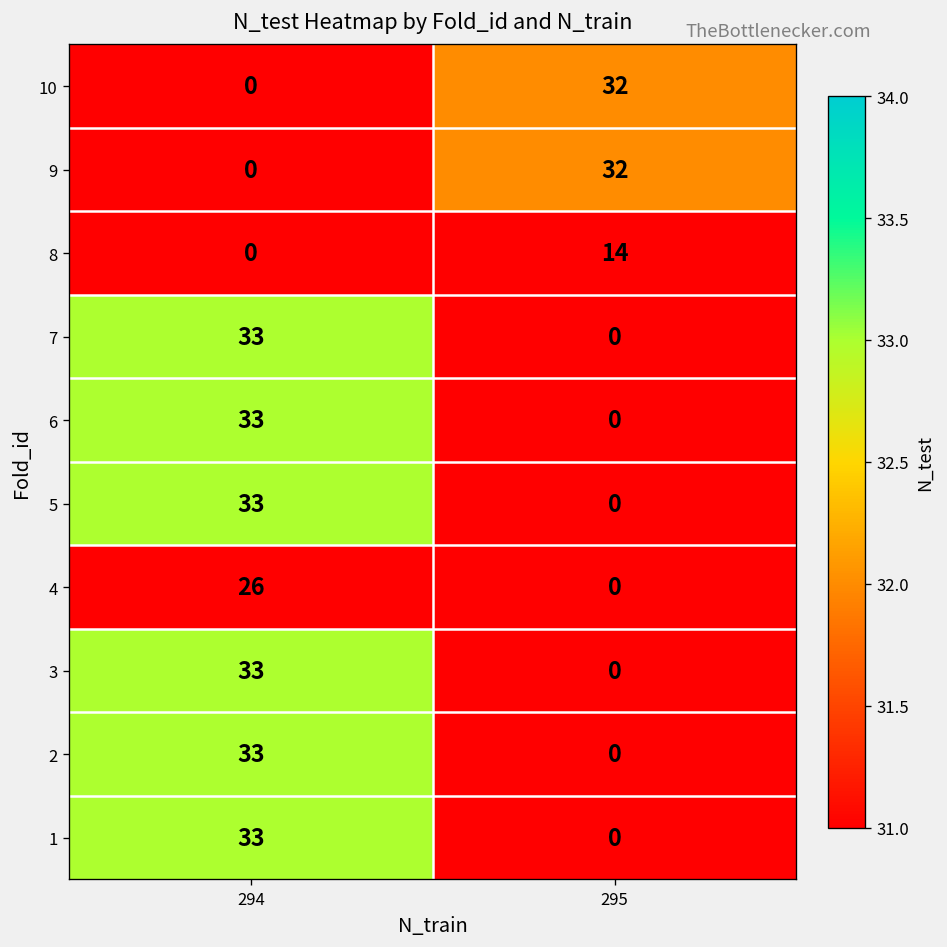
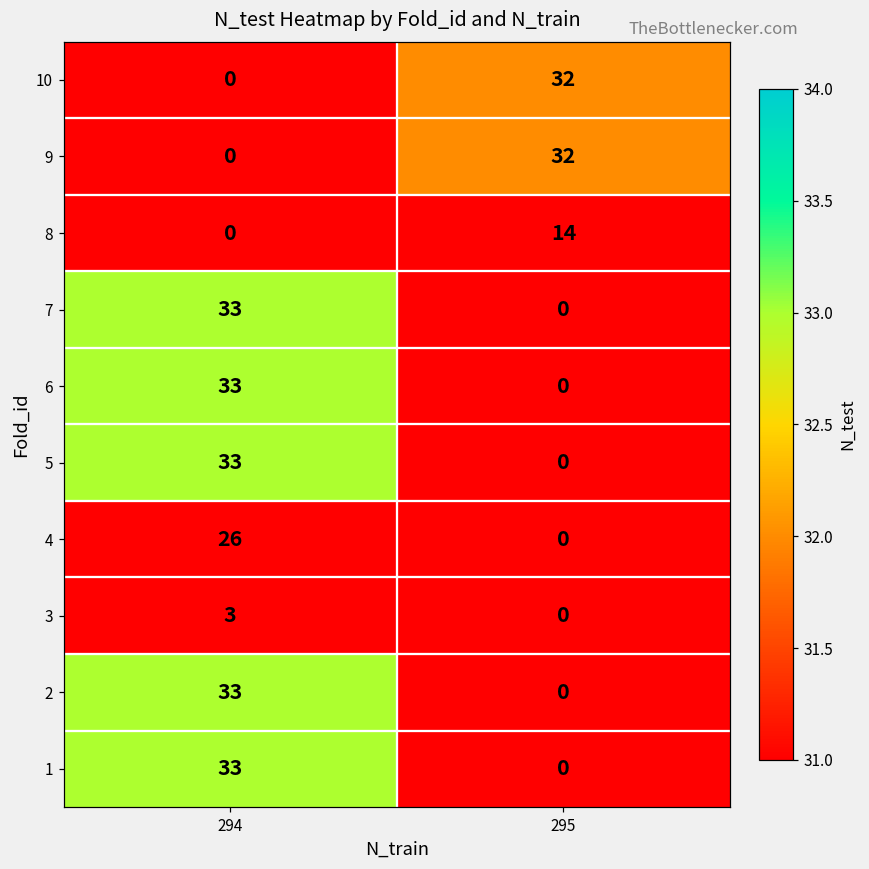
3, 294: 33 -> 3
